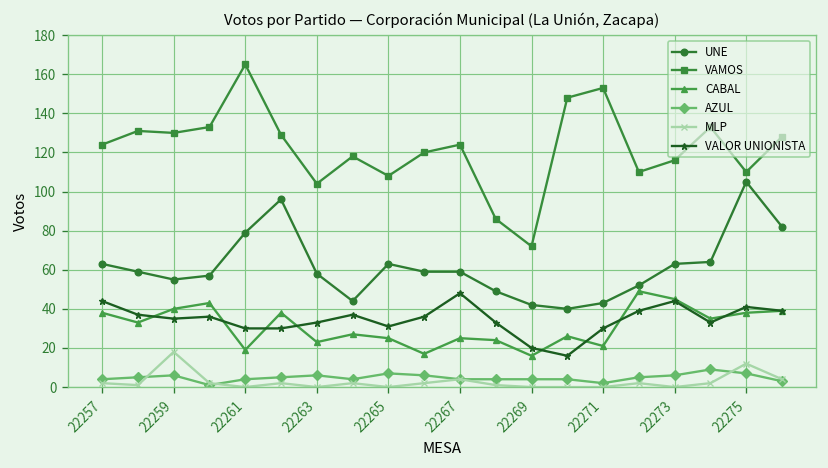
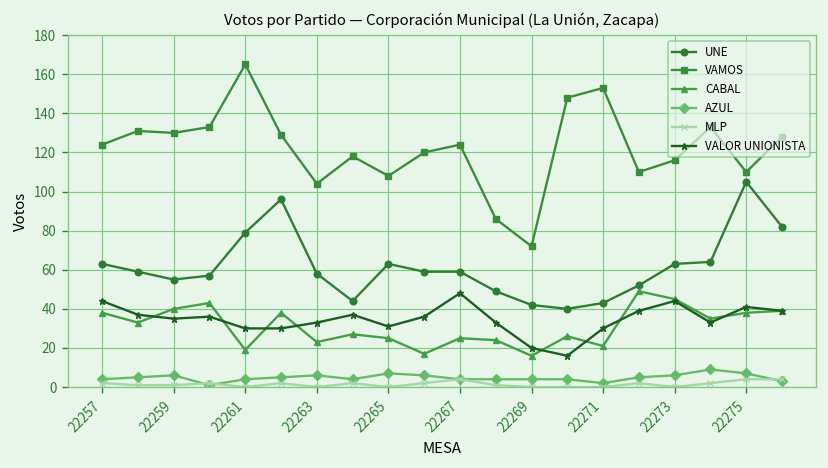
MLP, 22259: 18 -> 1
MLP, 22275: 12 -> 4
